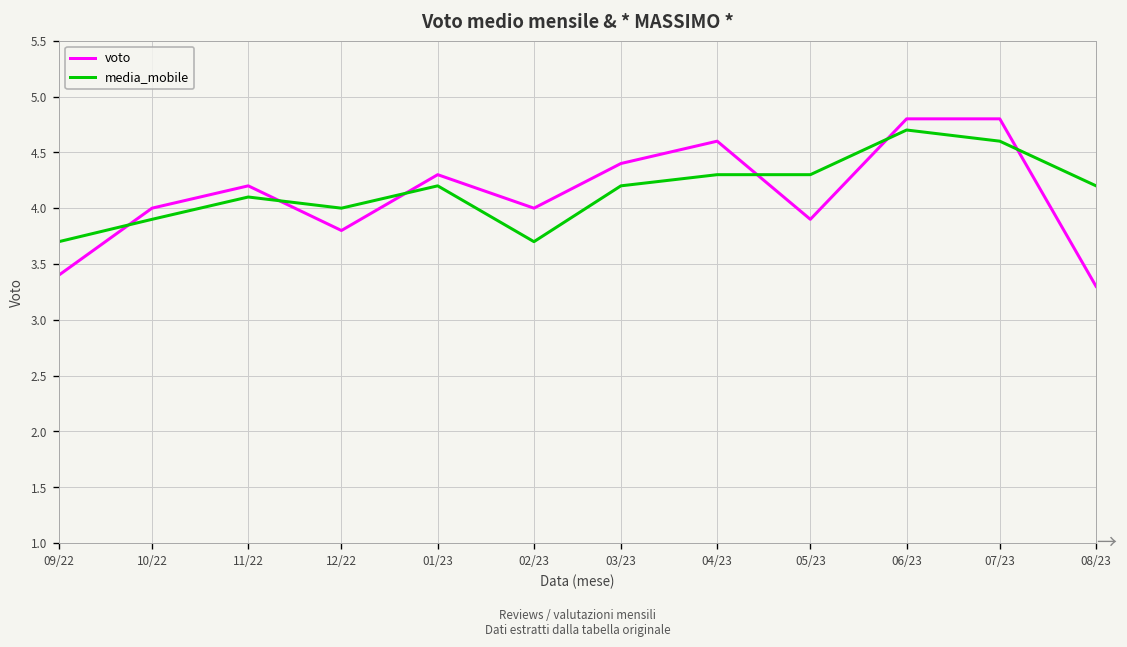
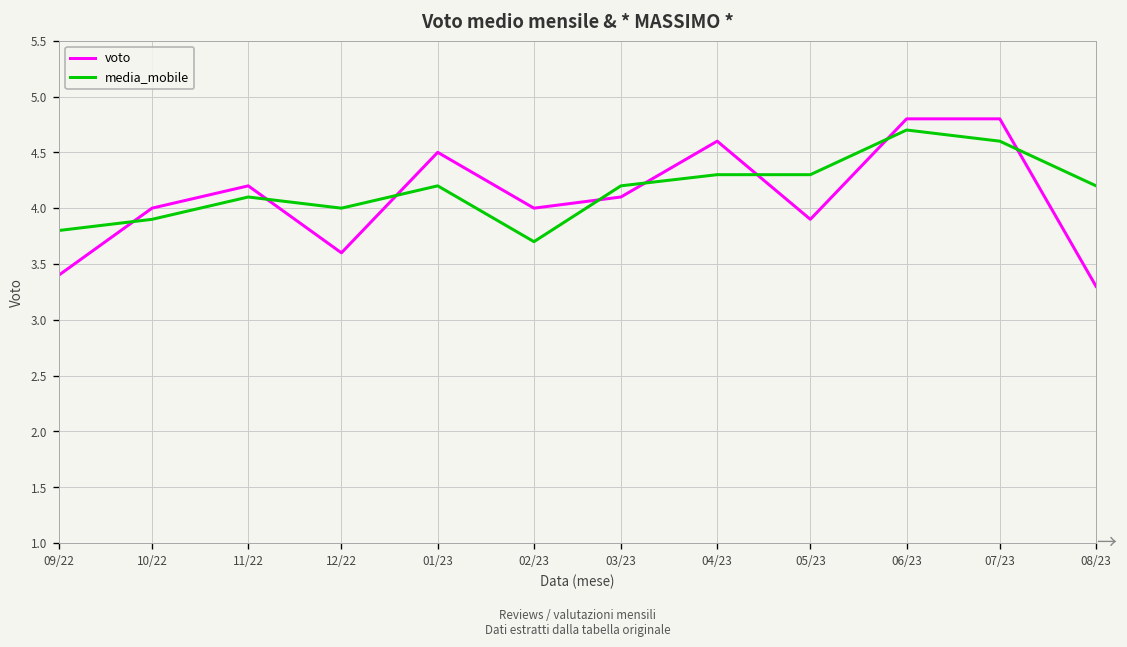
media_mobile, 09/22: 3.7 -> 3.8
voto, 12/22: 3.8 -> 3.6
voto, 01/23: 4.3 -> 4.5
voto, 03/23: 4.4 -> 4.1
